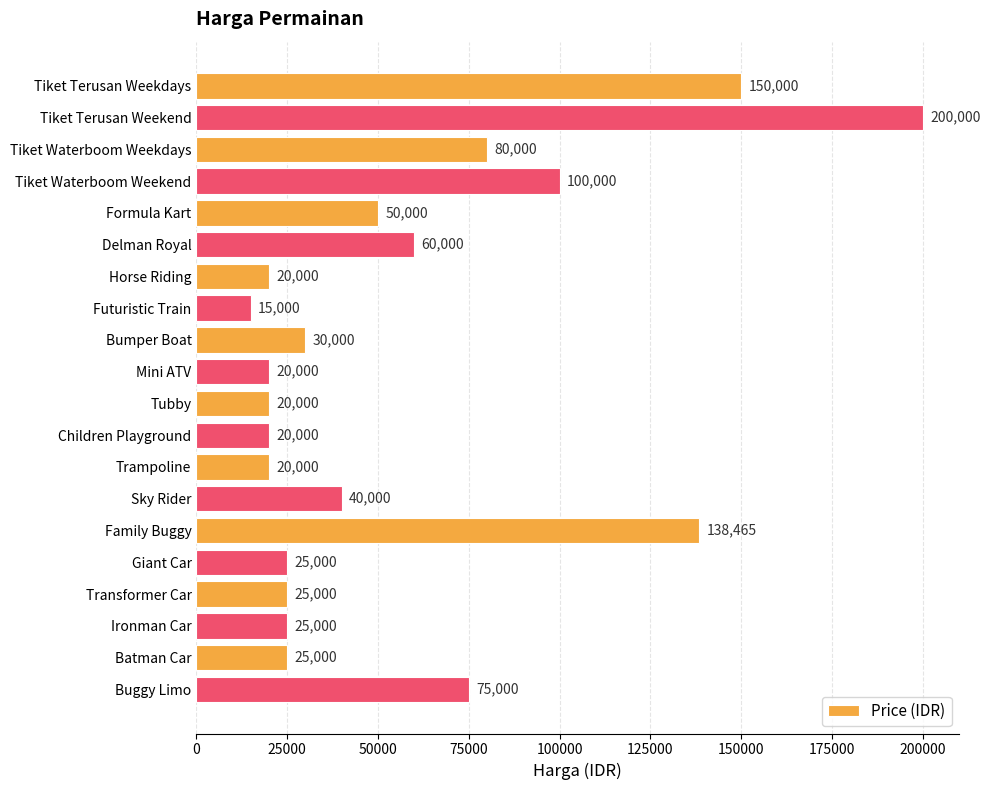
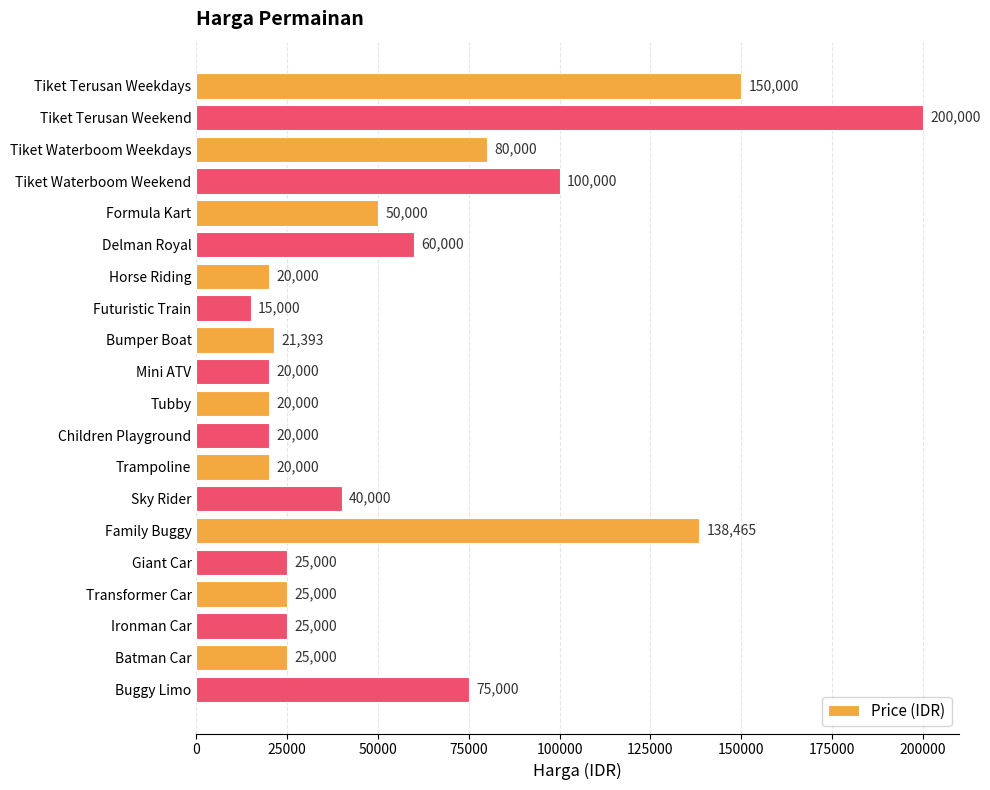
Bumper Boat: 30,000 -> 21,393
